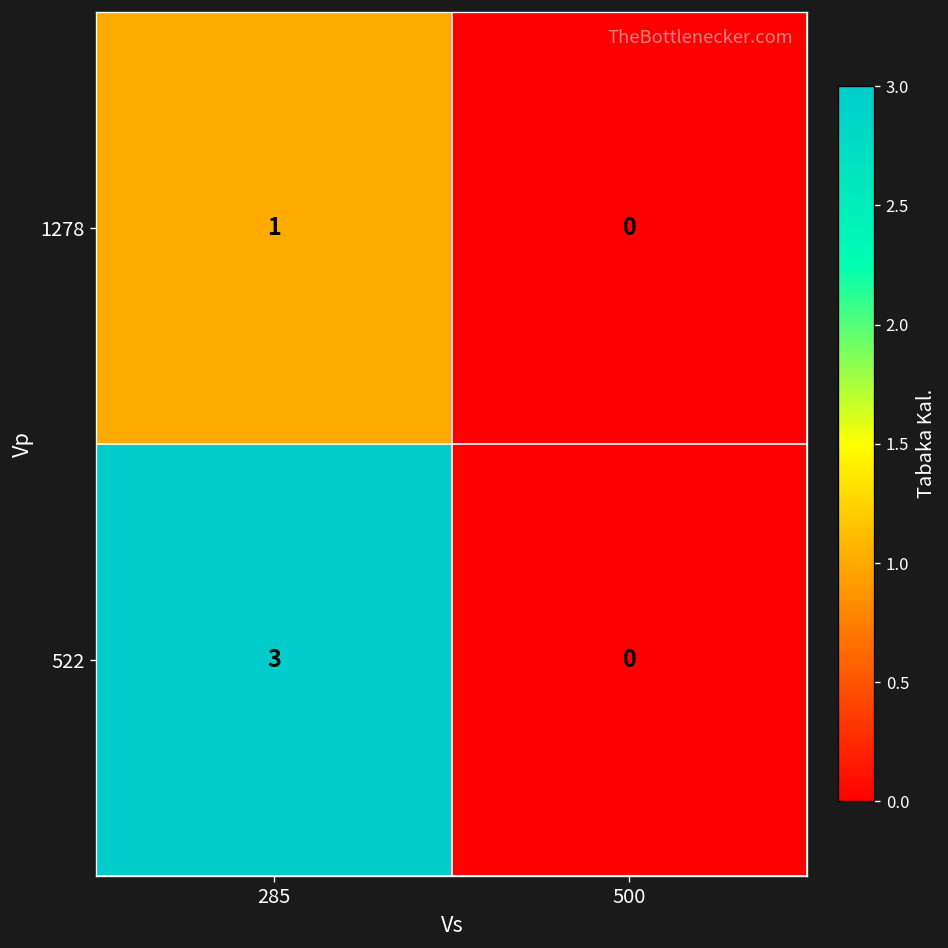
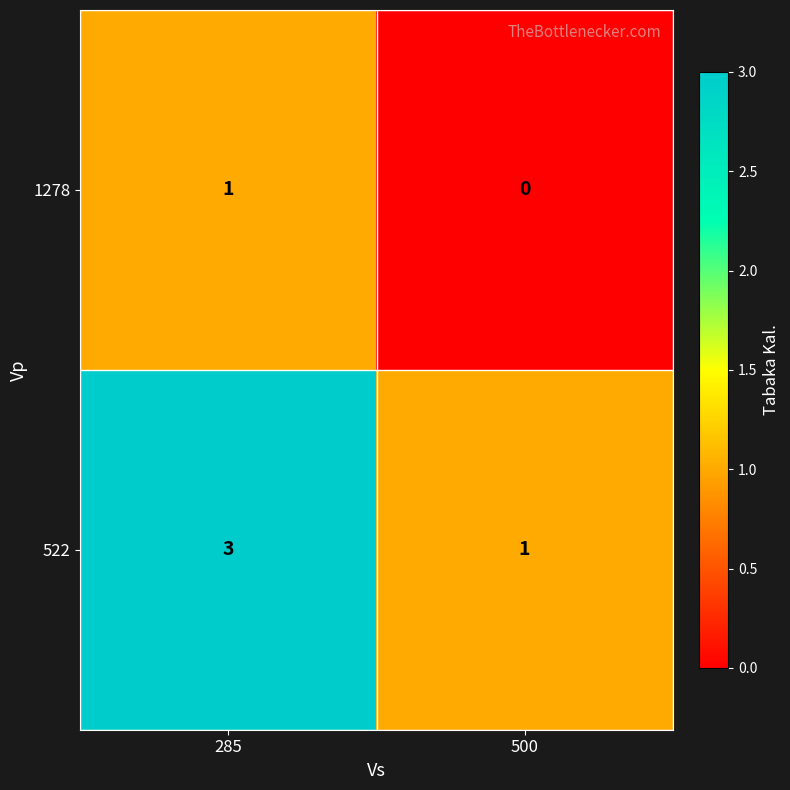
522, 500: 0 -> 1
